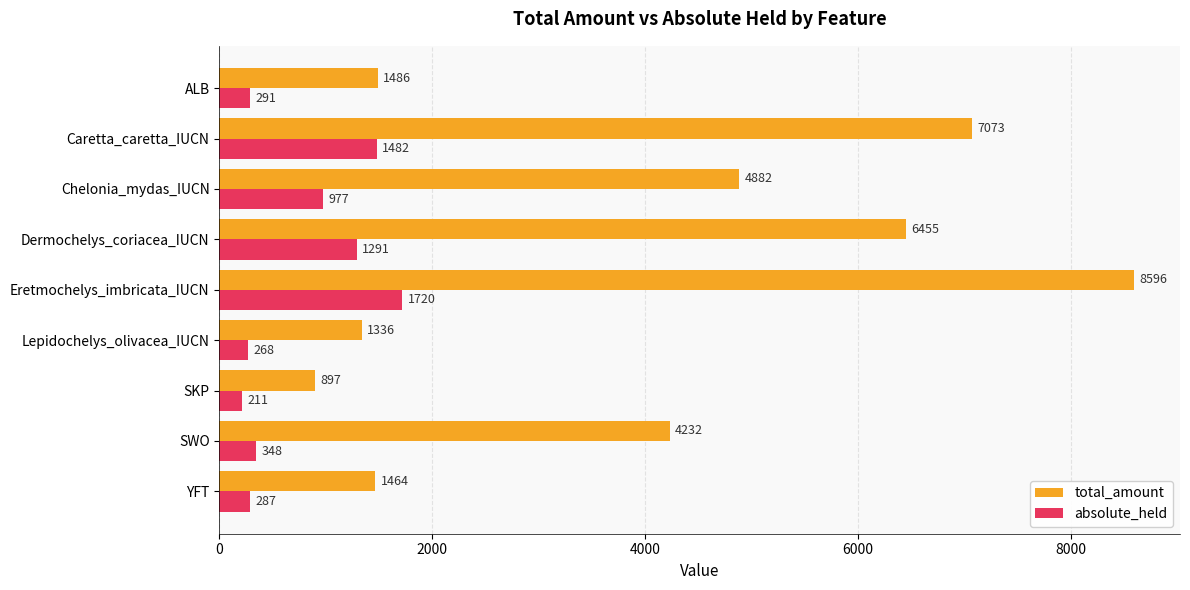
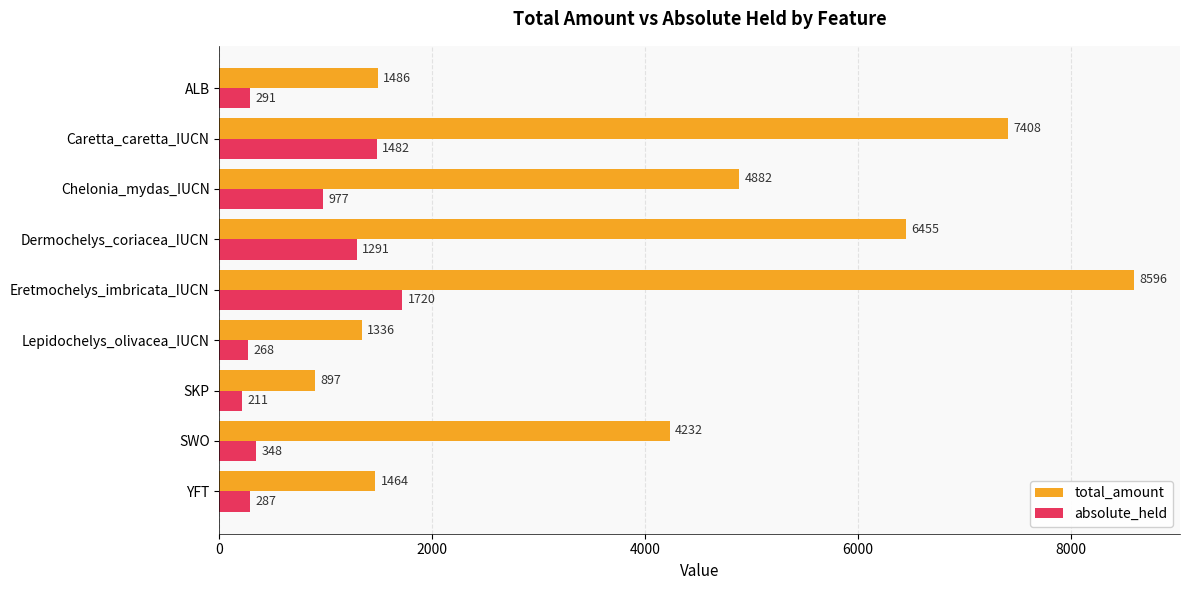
total_amount, Caretta_caretta_IUCN: 7073 -> 7408
